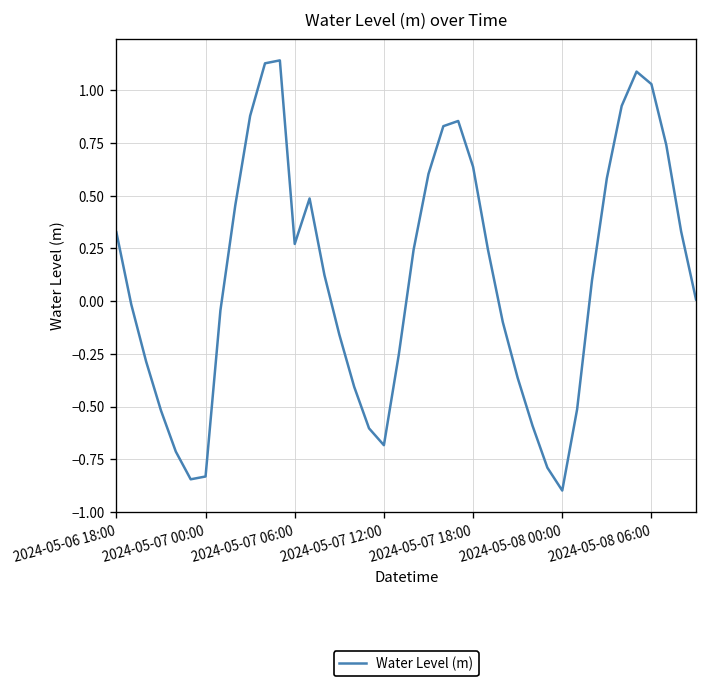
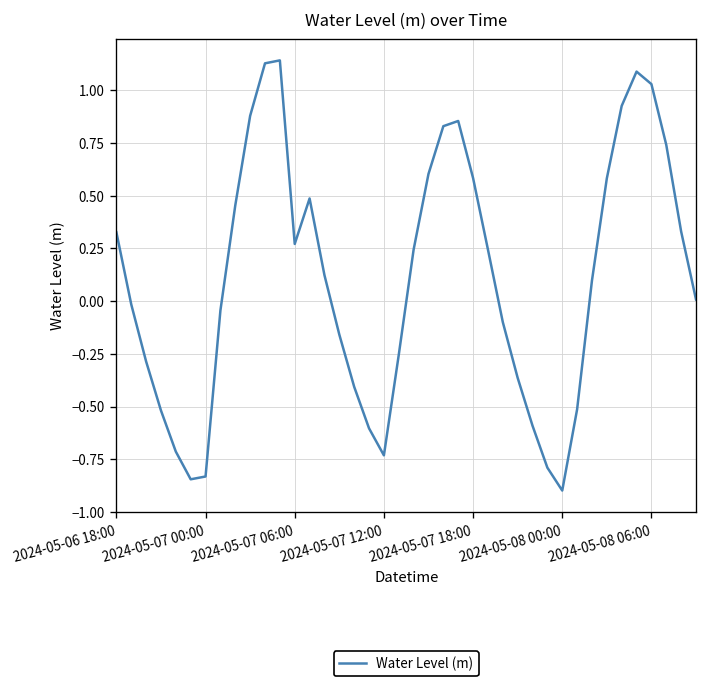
2024-05-07 12:00: -0.68 -> -0.73
2024-05-07 18:00: 0.64 -> 0.58
